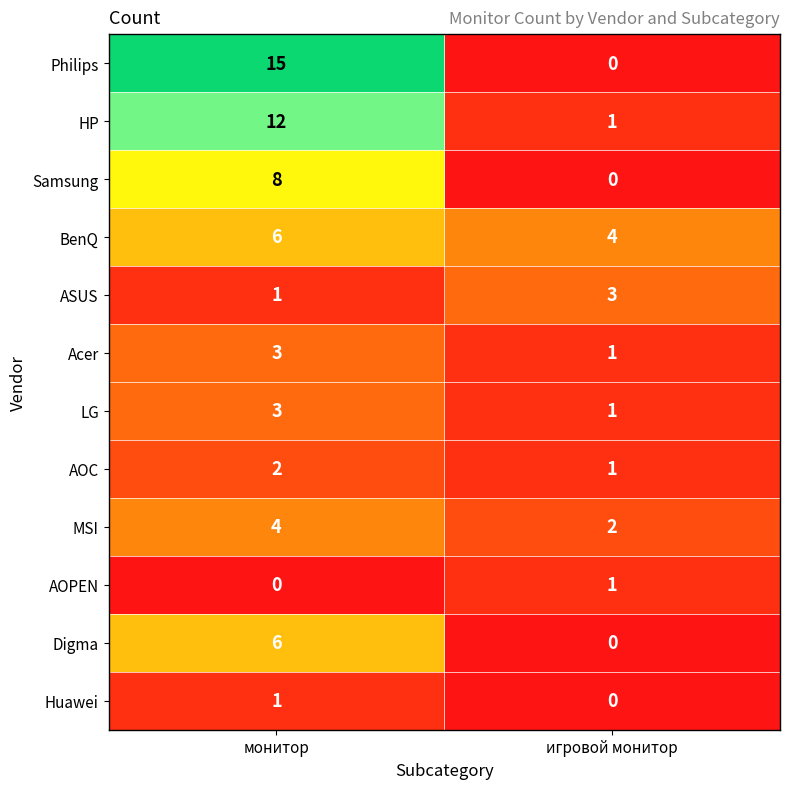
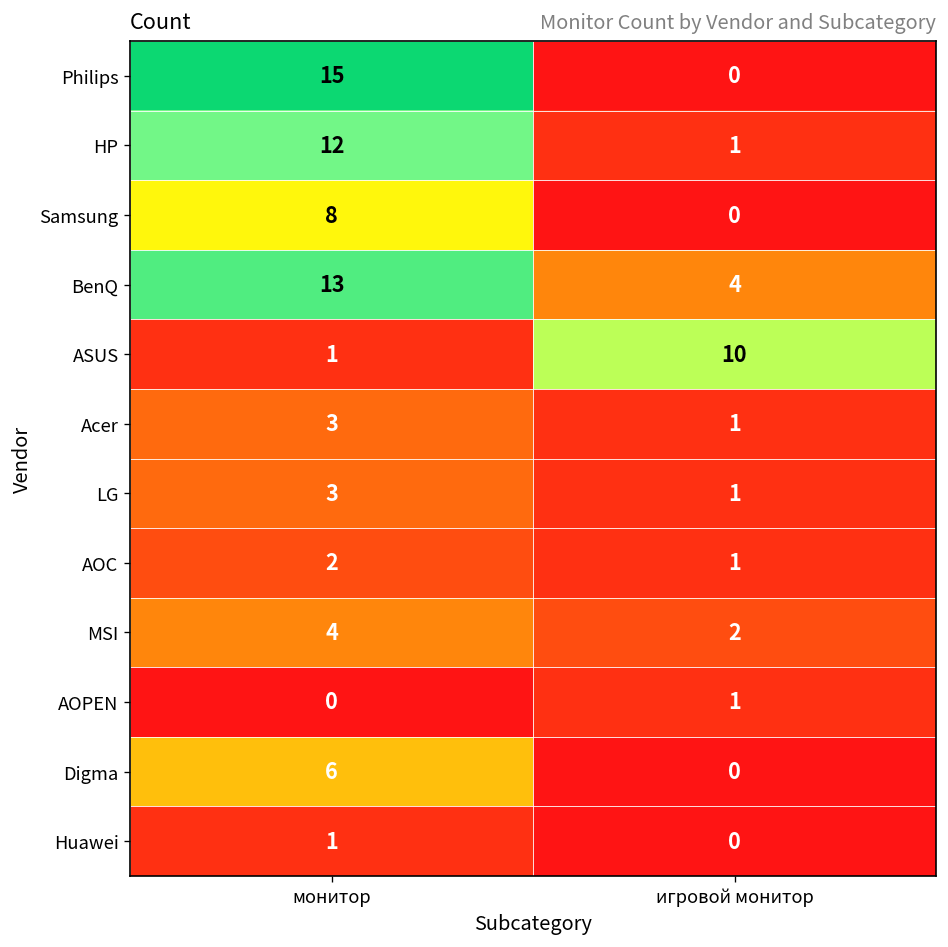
BenQ, монитор: 6 -> 13
ASUS, игровой монитор: 3 -> 10
